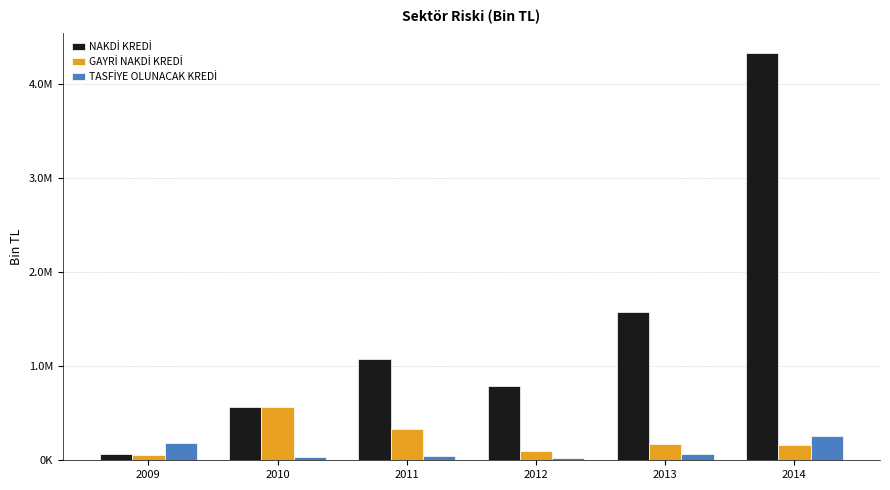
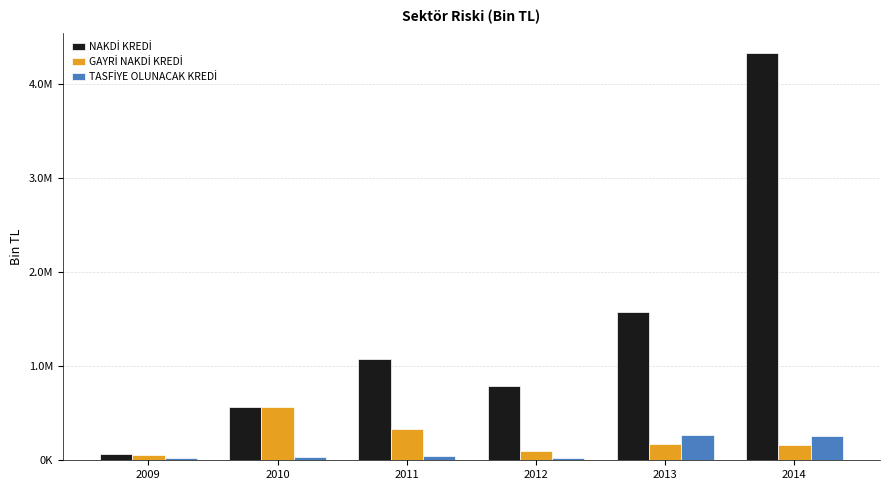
TASFİYE OLUNACAK KREDİ, 2009: 200000 -> 0
TASFİYE OLUNACAK KREDİ, 2013: 100000 -> 300000
